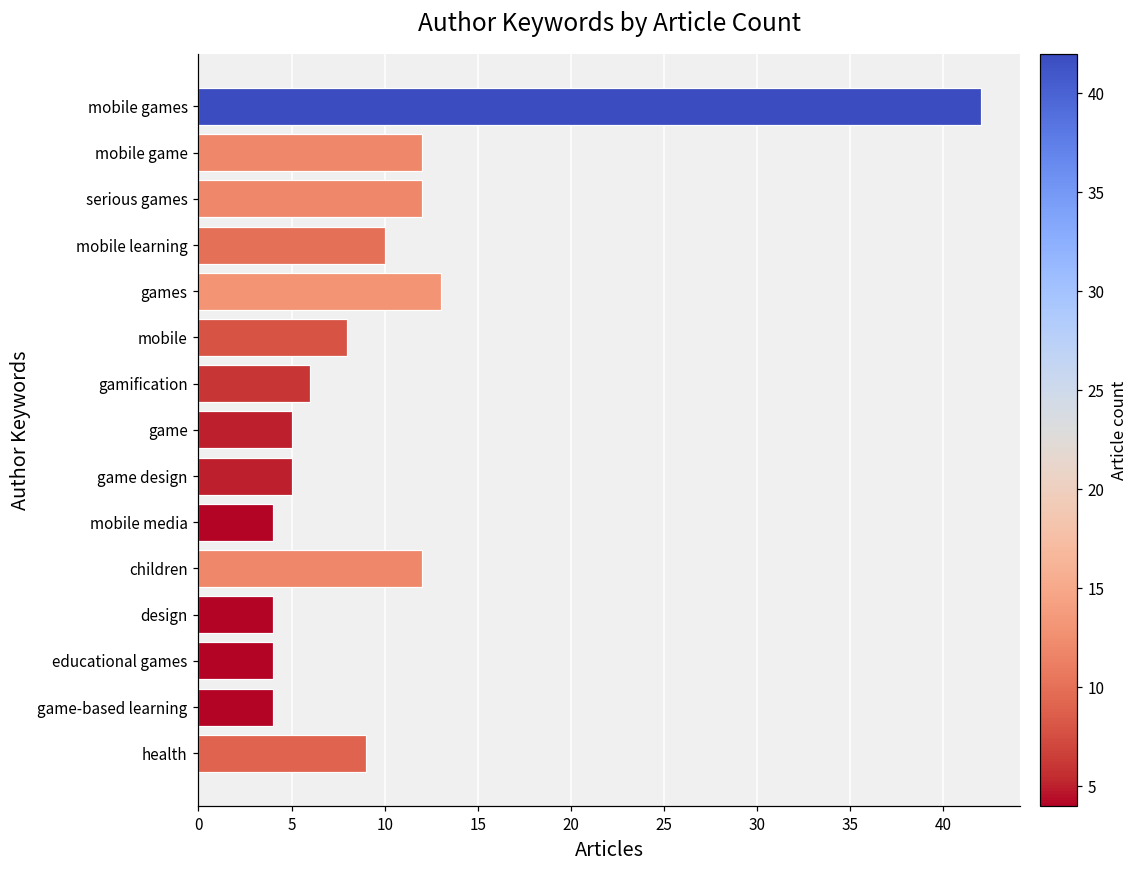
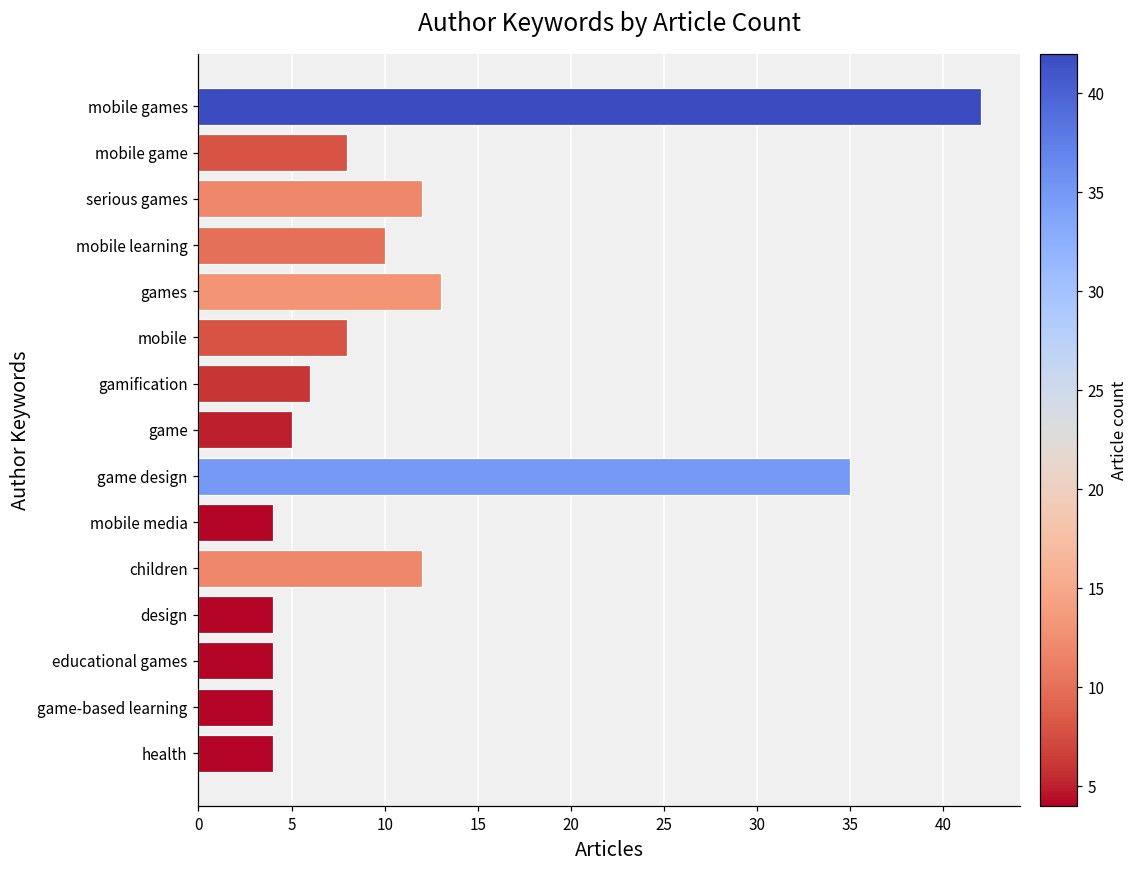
mobile game: 12 -> 8
game design: 5 -> 35
health: 9 -> 4
